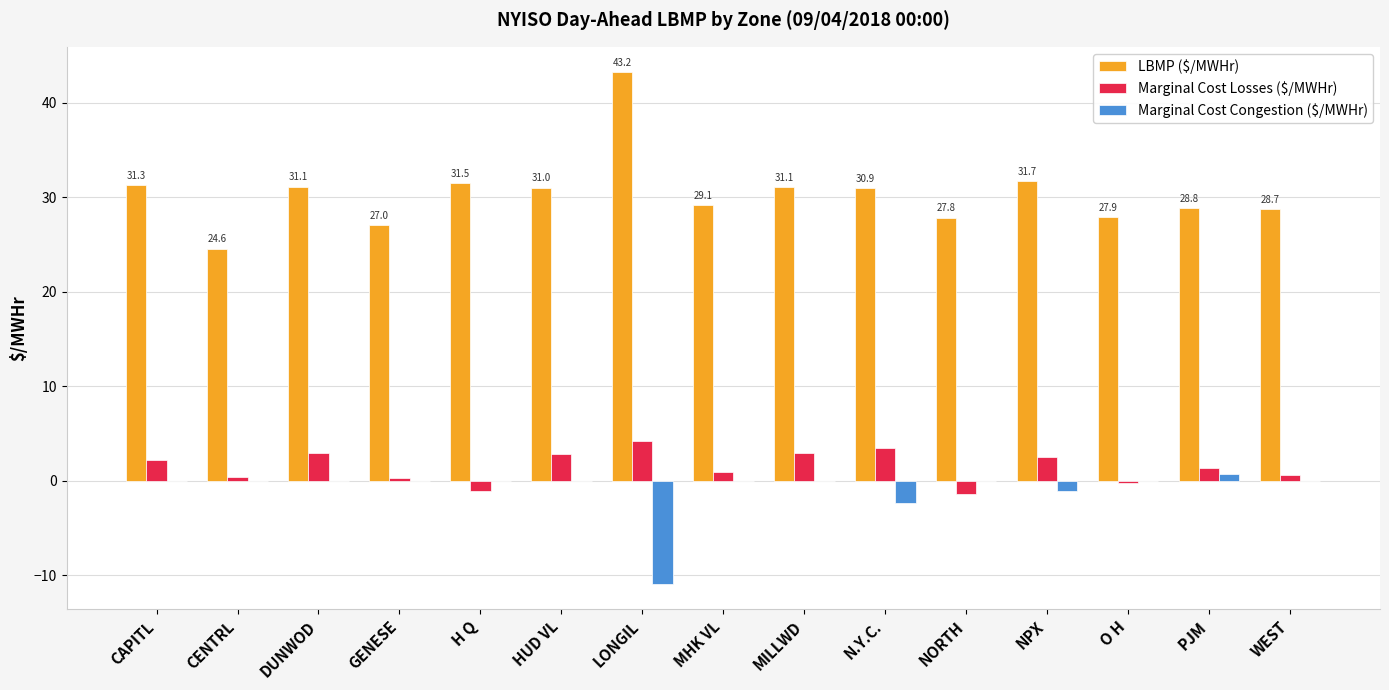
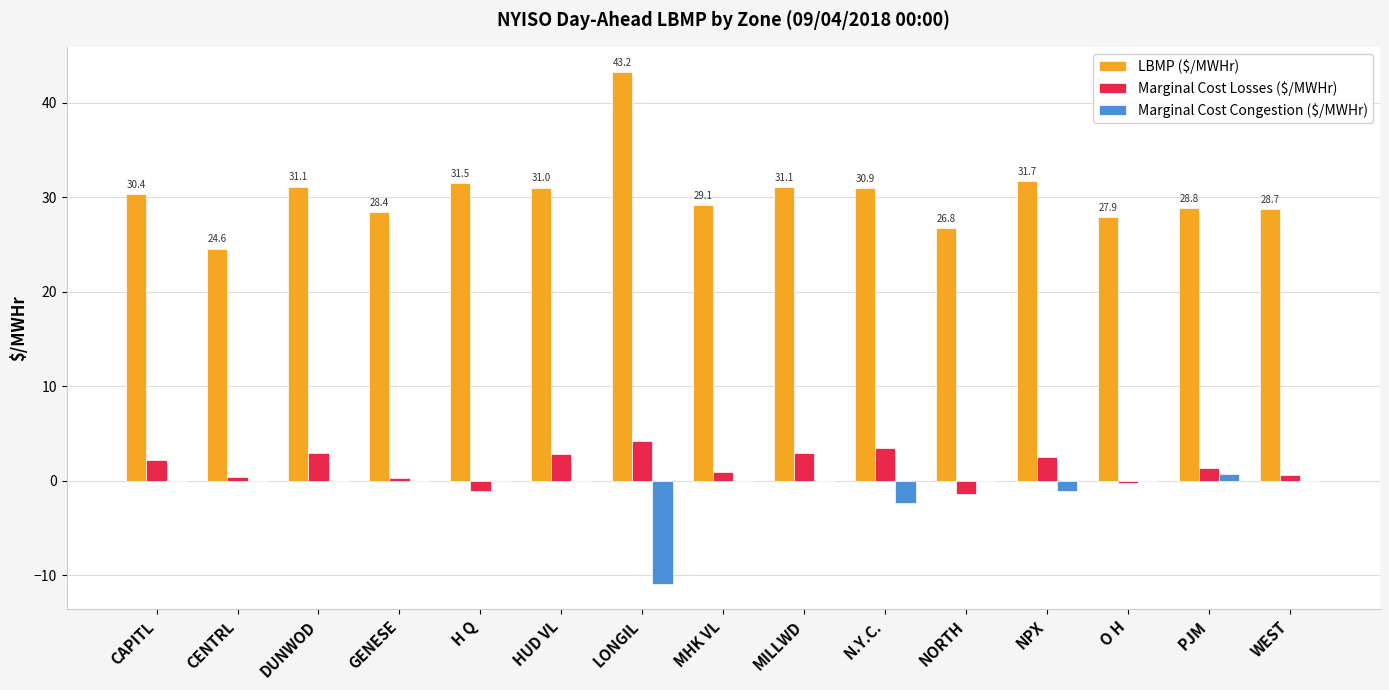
LBMP ($/MWHr), CAPITL: 31.3 -> 30.4
LBMP ($/MWHr), GENESE: 27.0 -> 28.4
LBMP ($/MWHr), NORTH: 27.8 -> 26.8
